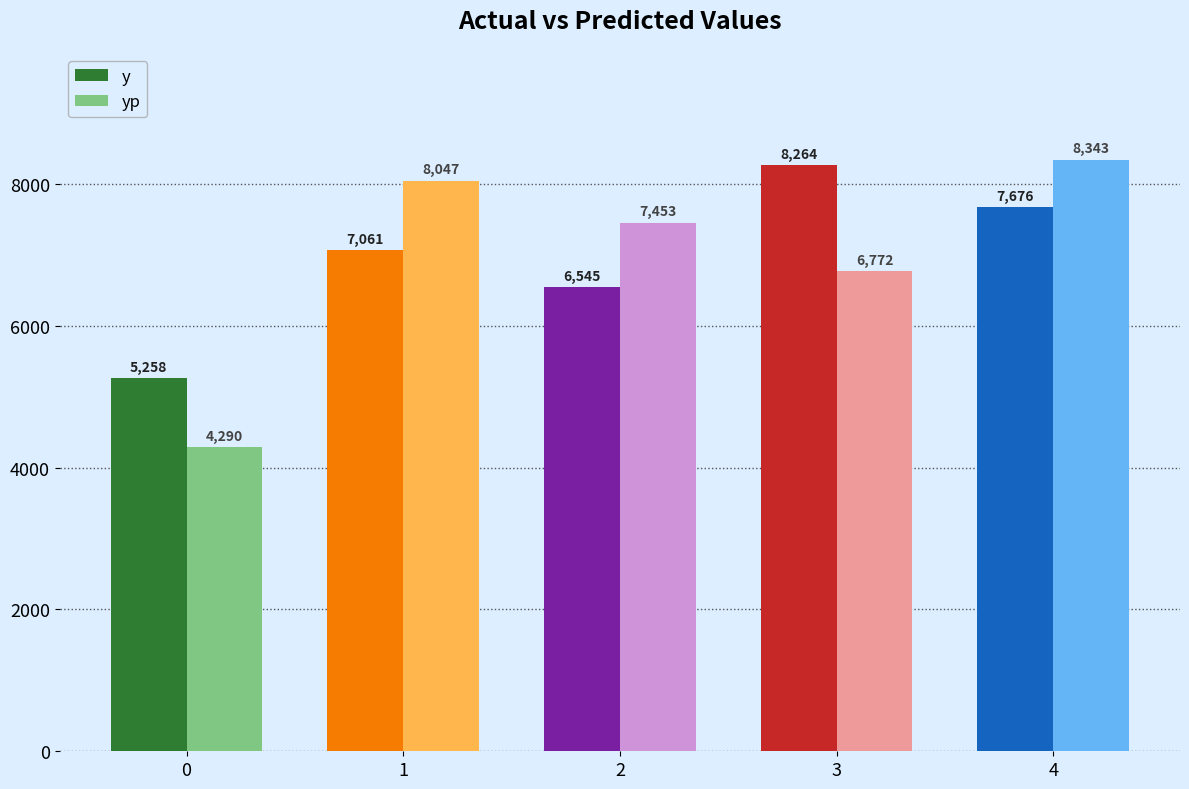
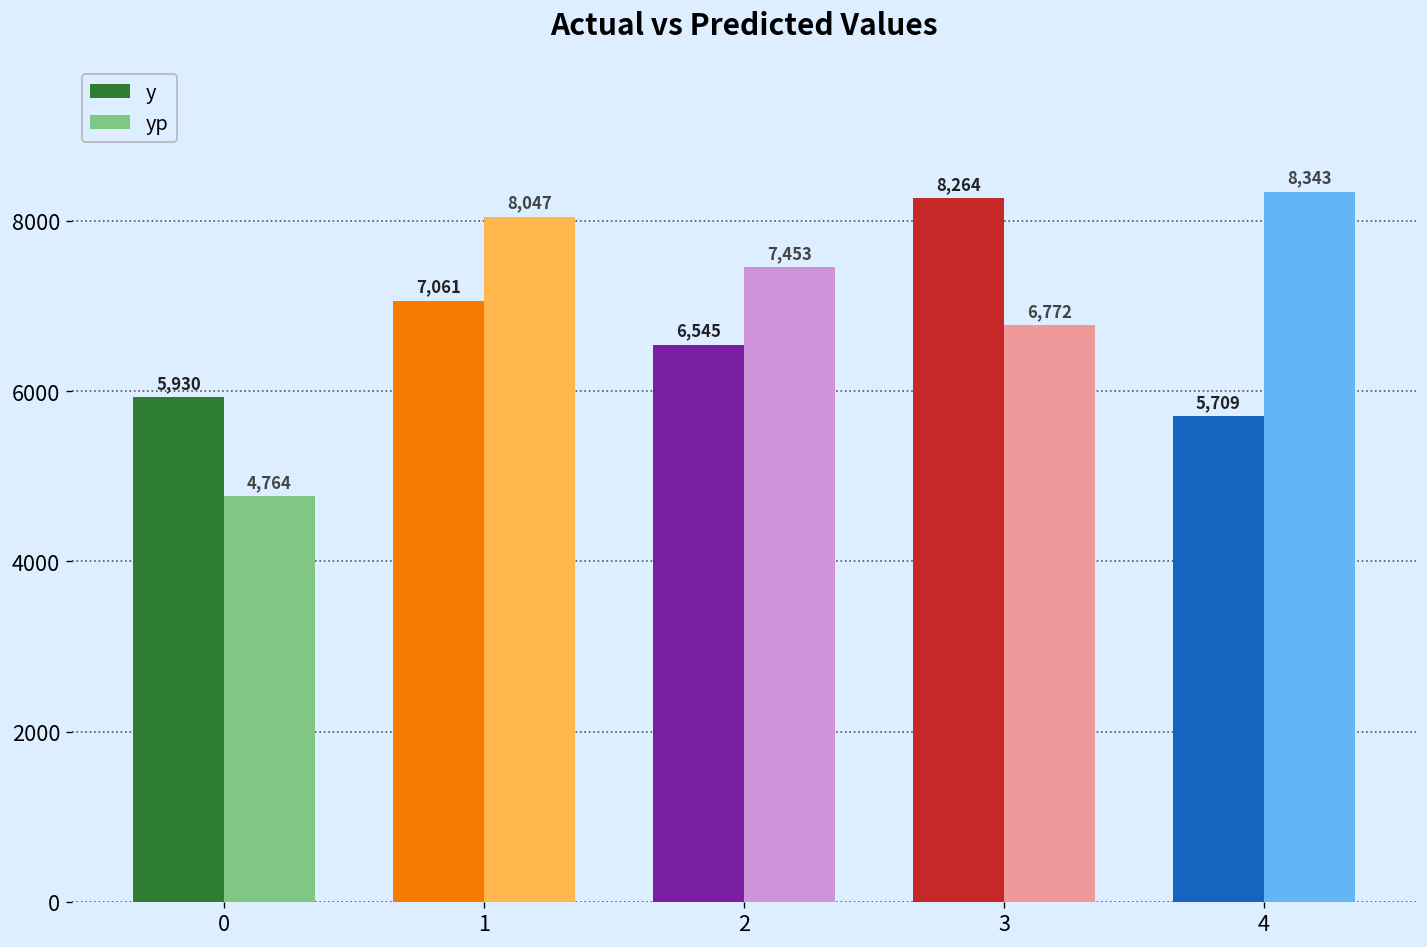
y, 0: 5,258 -> 5,930
yp, 0: 4,290 -> 4,764
y, 4: 7,676 -> 5,709
